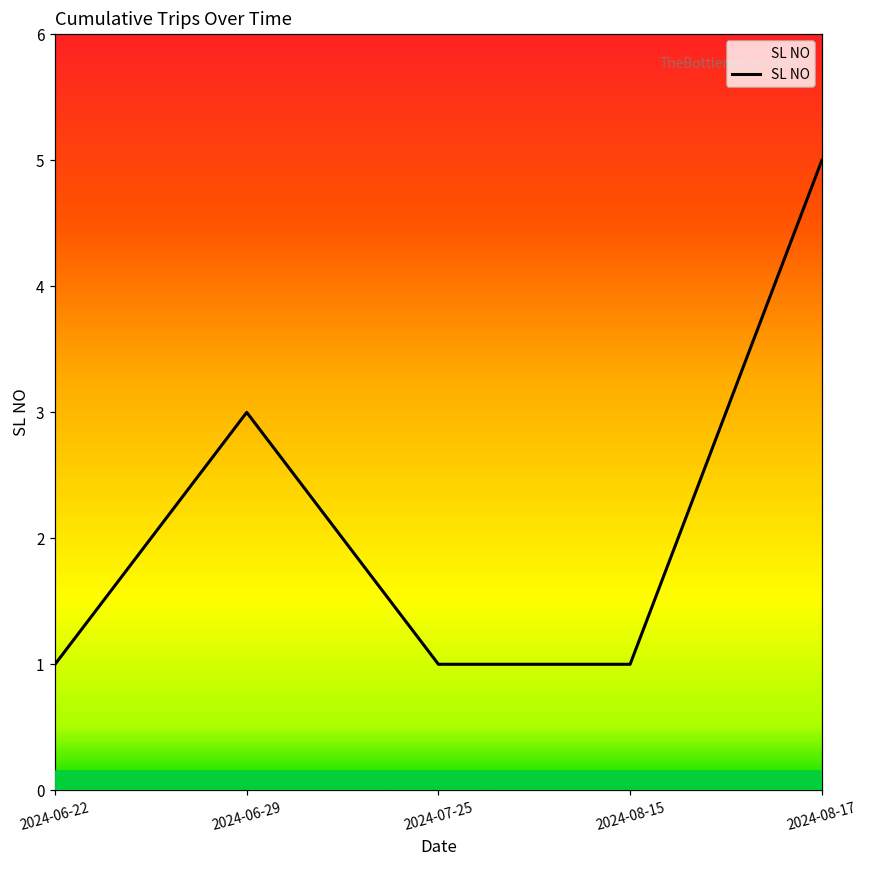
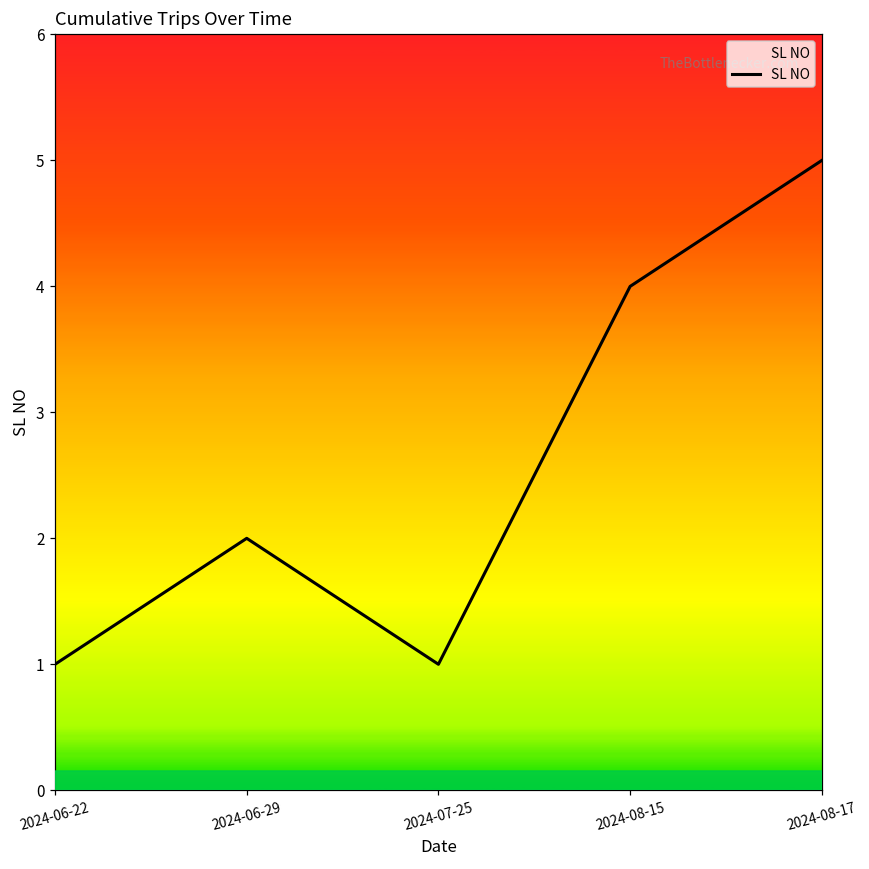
2024-06-29: 3 -> 2
2024-08-15: 1 -> 4
